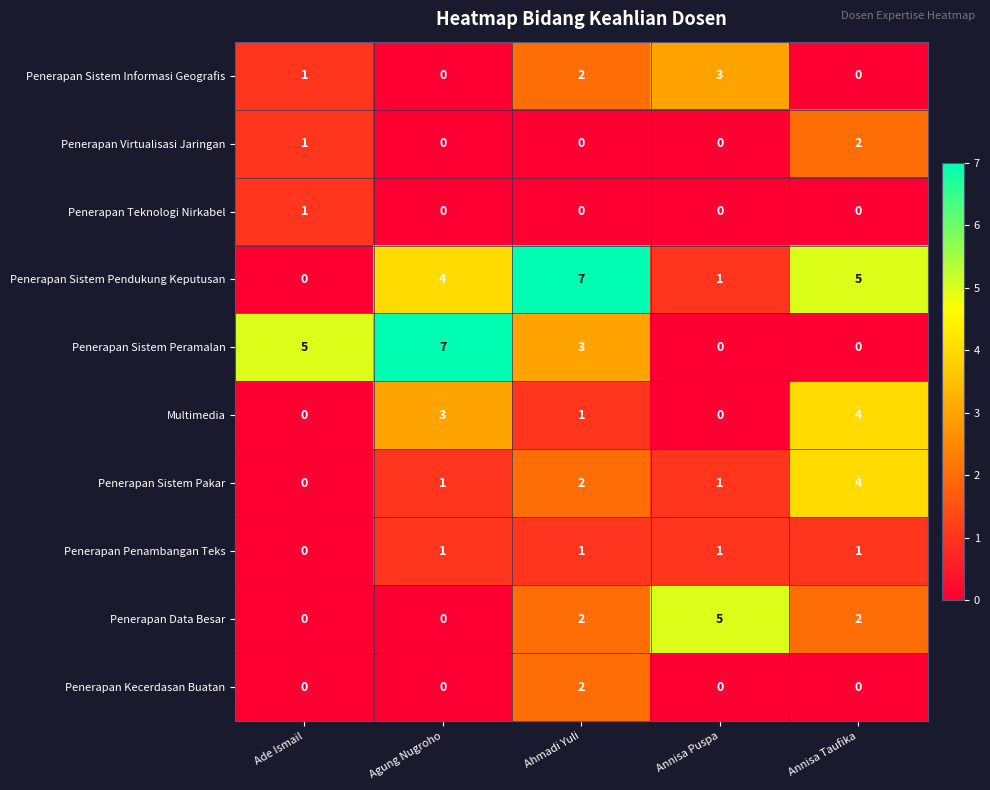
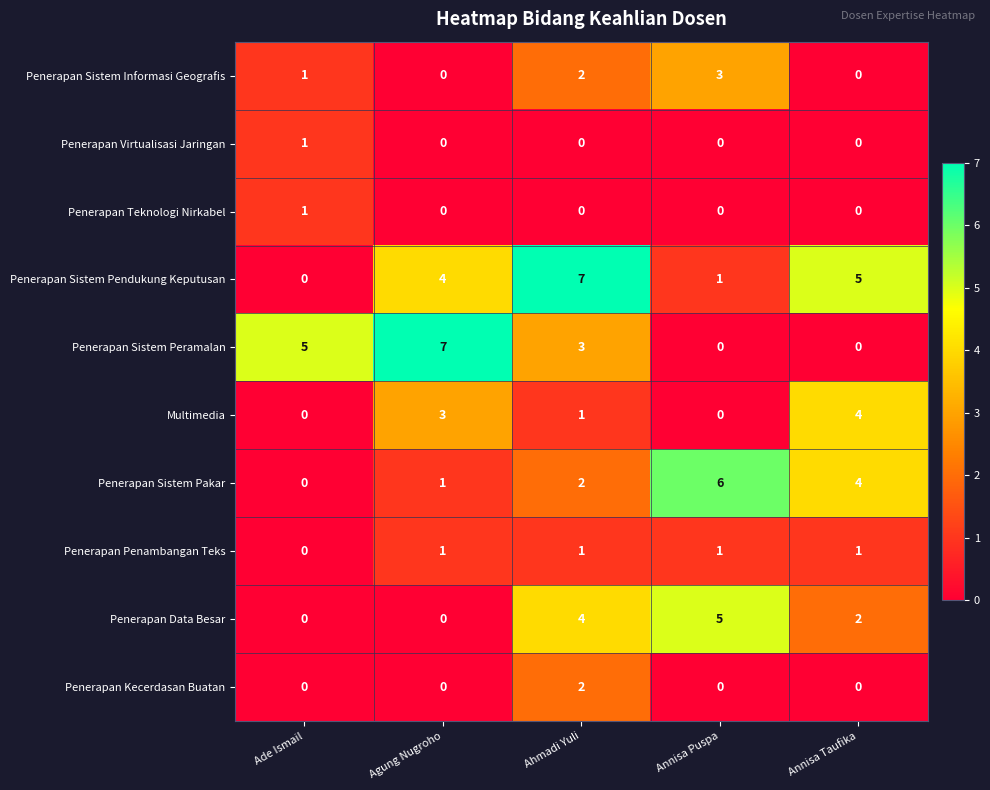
Penerapan Virtualisasi Jaringan, Annisa Taufika: 2 -> 0
Penerapan Sistem Pakar, Annisa Puspa: 1 -> 6
Penerapan Data Besar, Ahmadi Yuli: 2 -> 4
